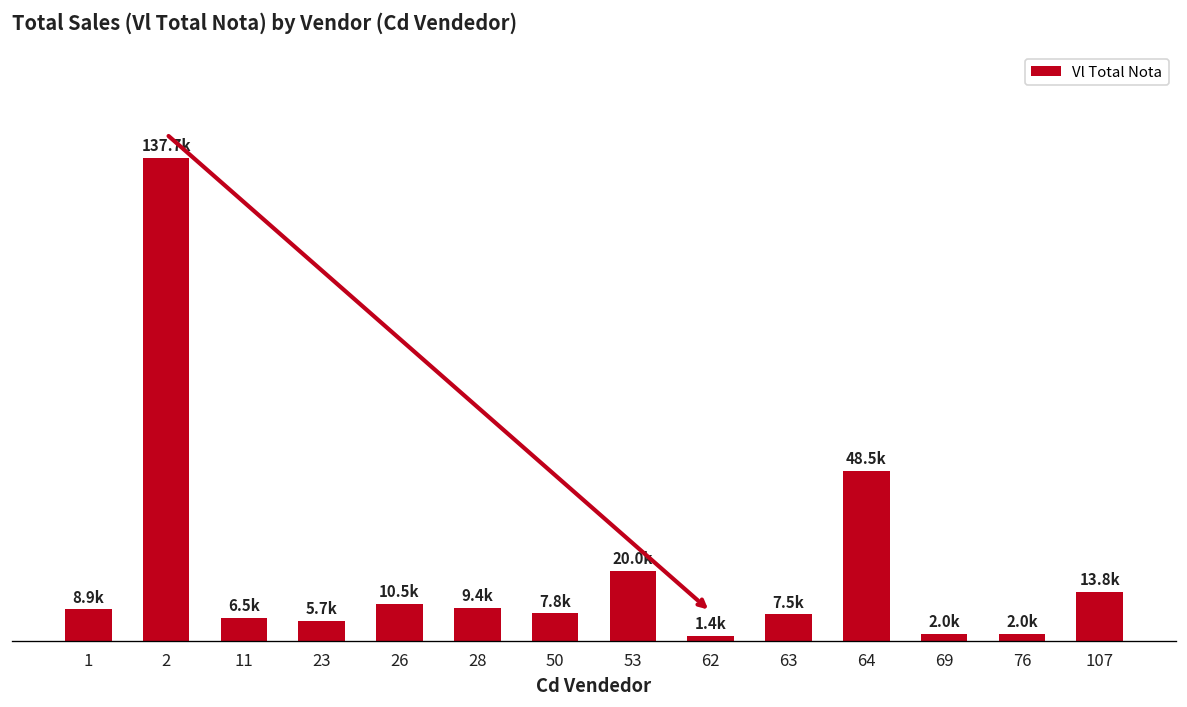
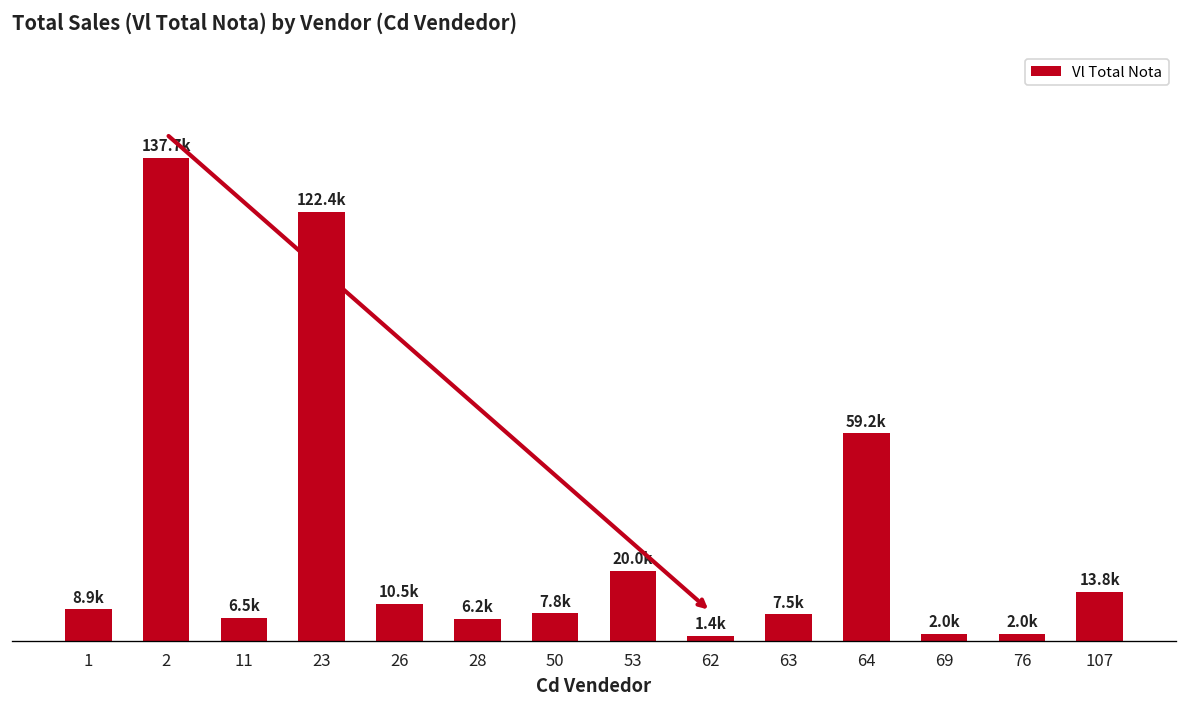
23: 5.7k -> 122.4k
28: 9.4k -> 6.2k
64: 48.5k -> 59.2k
